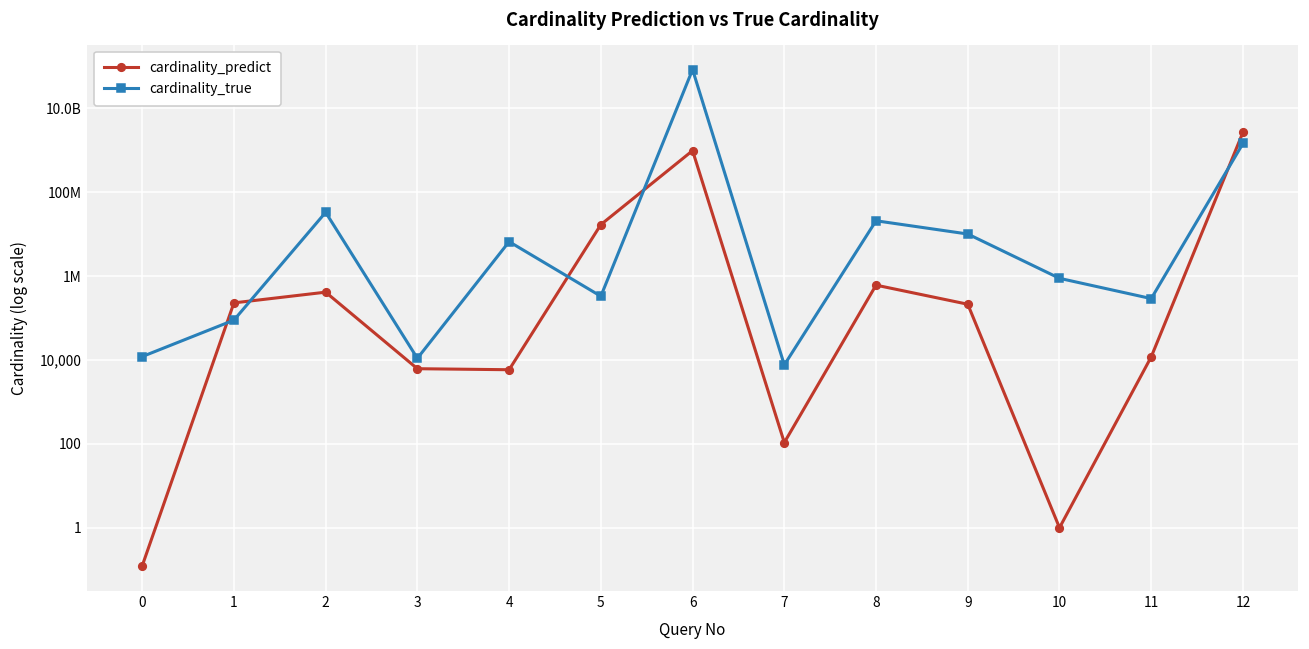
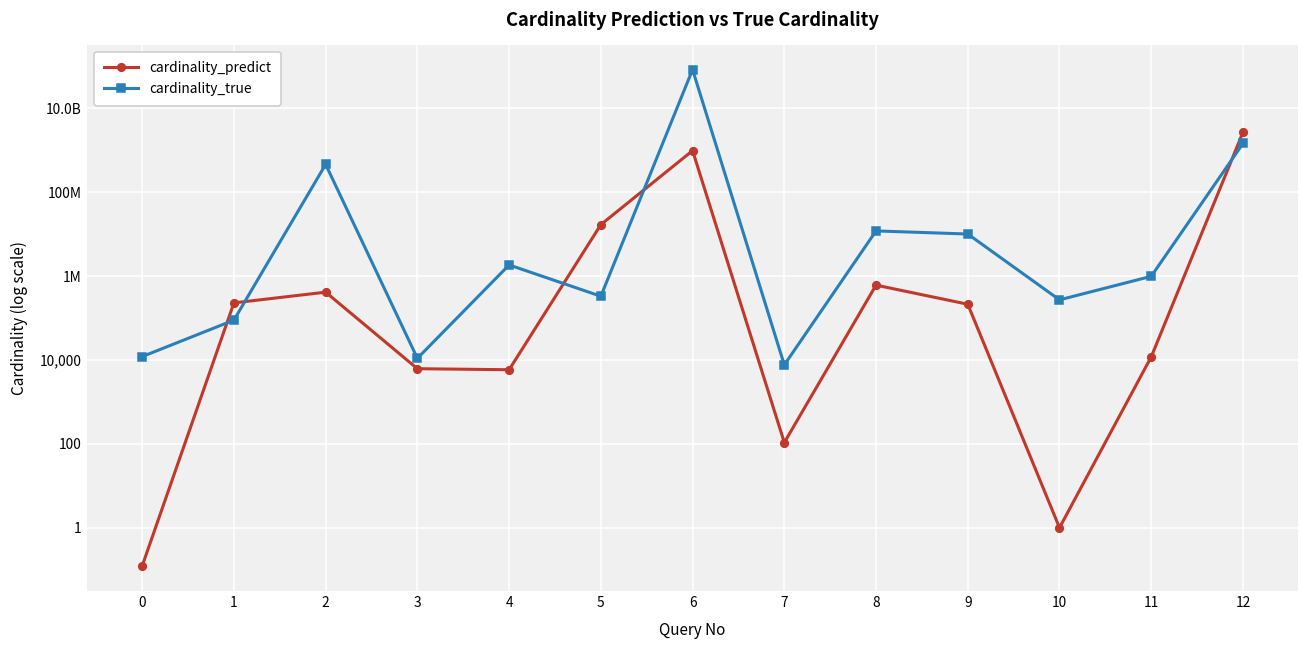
cardinality_true, 2: 30,000,000 -> 500,000,000
cardinality_true, 4: 7,000,000 -> 2,000,000
cardinality_true, 8: 20,000,000 -> 12,000,000
cardinality_true, 10: 900,000 -> 300,000
cardinality_true, 11: 300,000 -> 1,000,000
